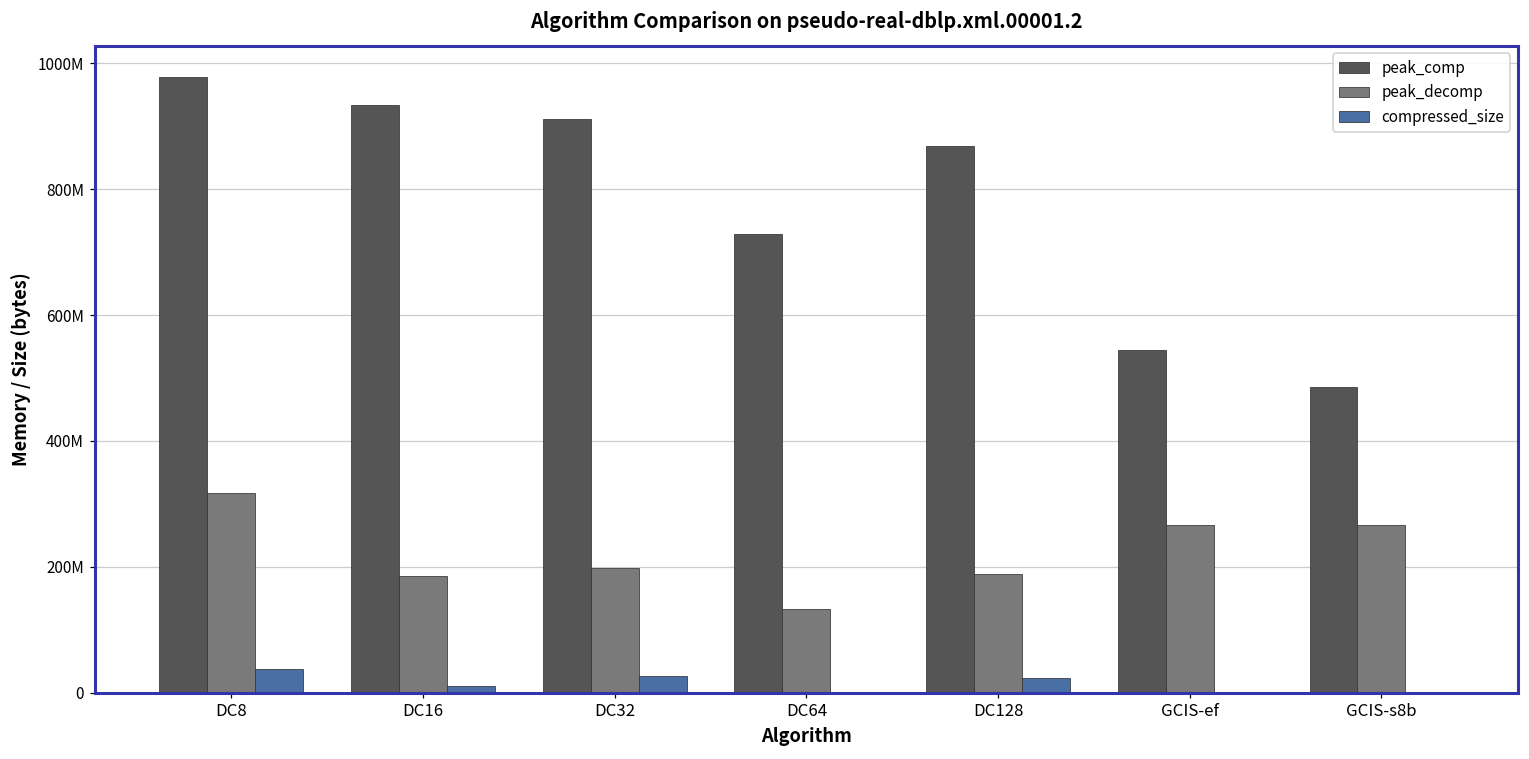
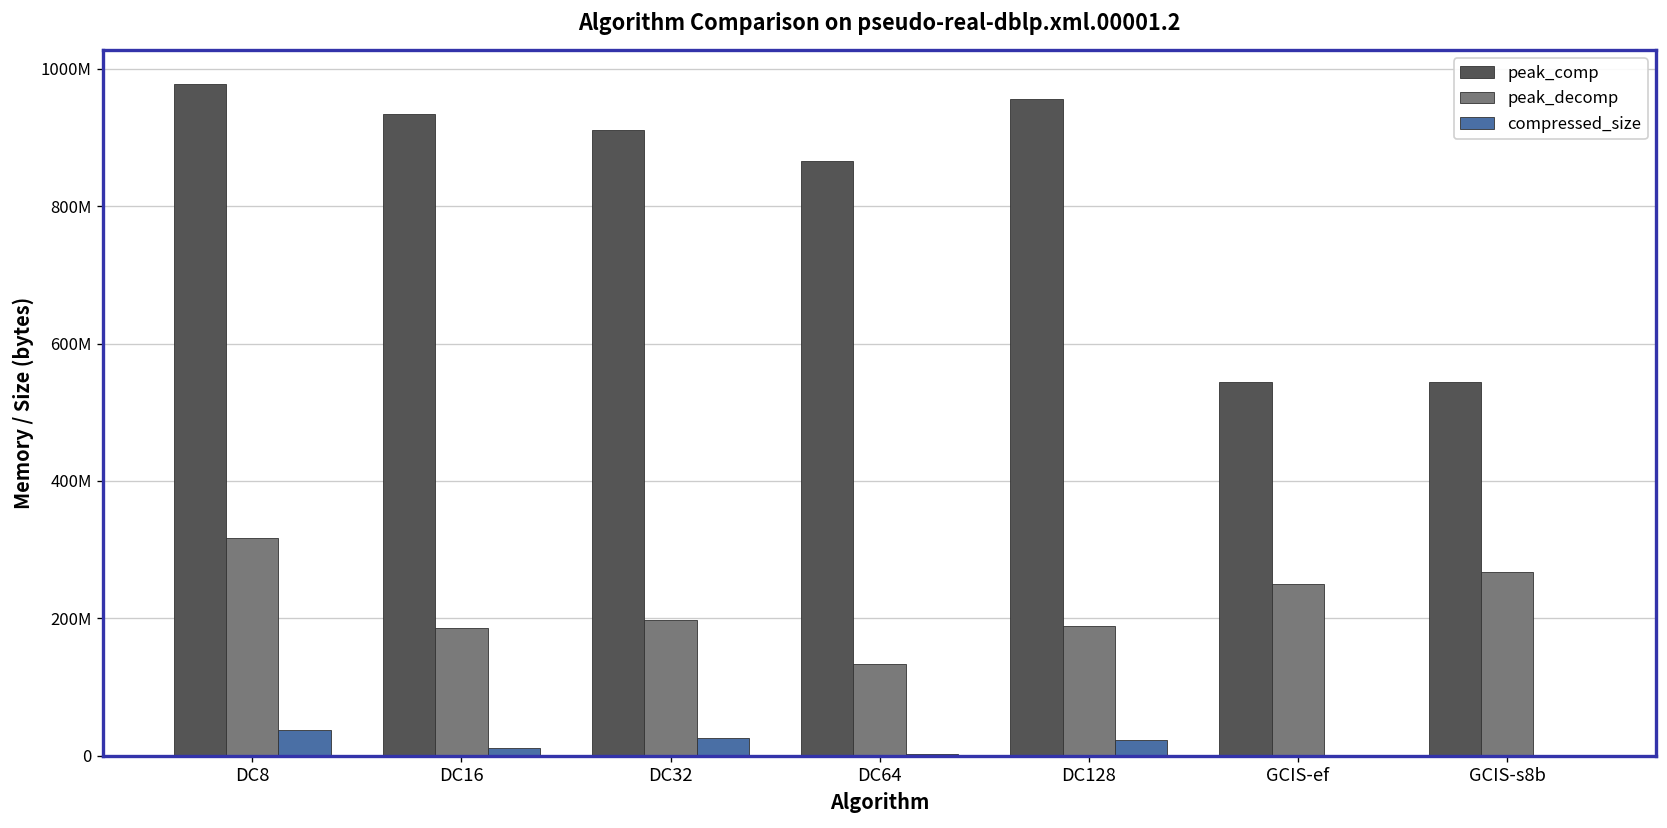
peak_comp, DC64: 730000000 -> 870000000
peak_comp, DC128: 870000000 -> 960000000
peak_decomp, GCIS-ef: 270000000 -> 250000000
peak_comp, GCIS-s8b: 490000000 -> 540000000
